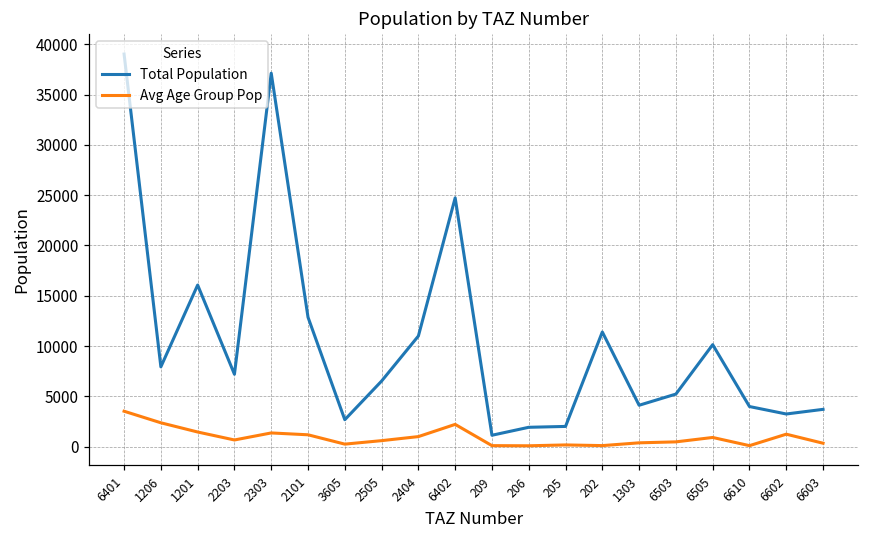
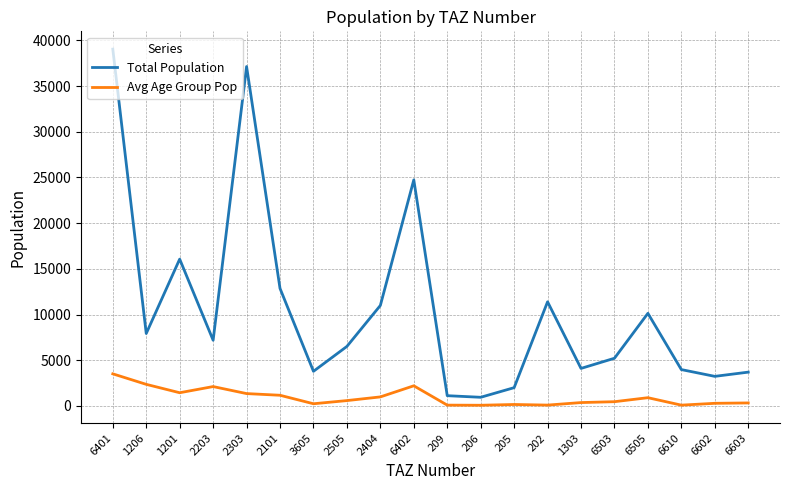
Avg Age Group Pop, 2203: 1000 -> 2000
Total Population, 3605: 3000 -> 4000
Total Population, 206: 2000 -> 1000
Avg Age Group Pop, 6602: 1000 -> 0
